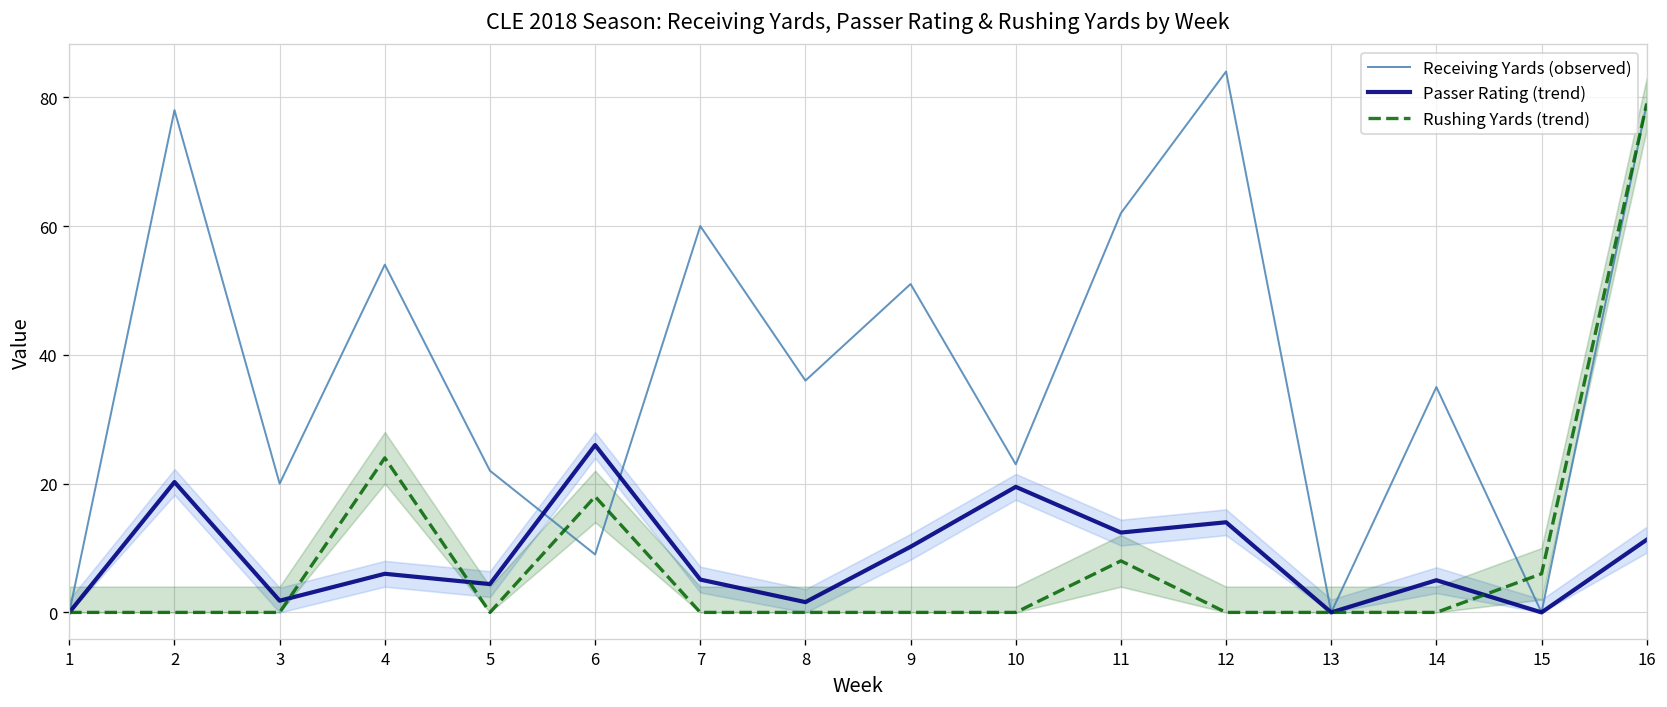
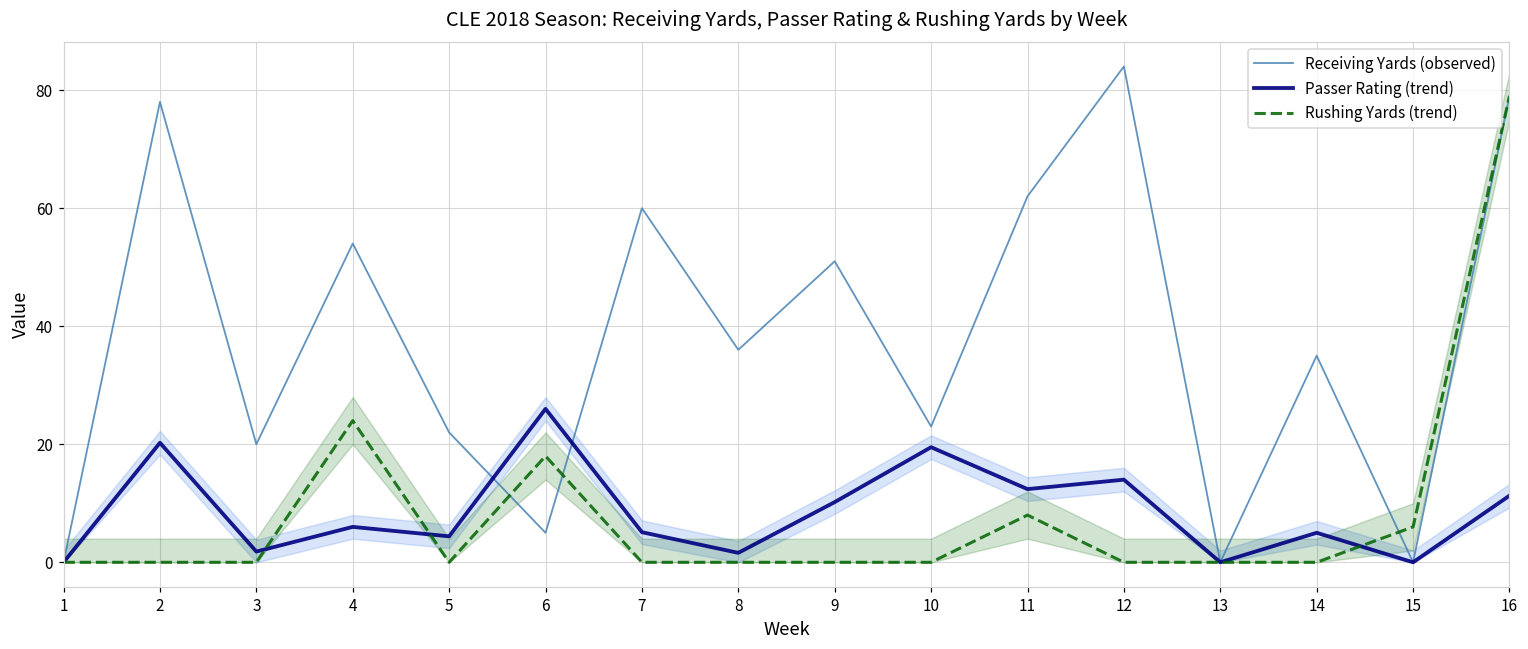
Receiving Yards (observed), 6: 9 -> 5
